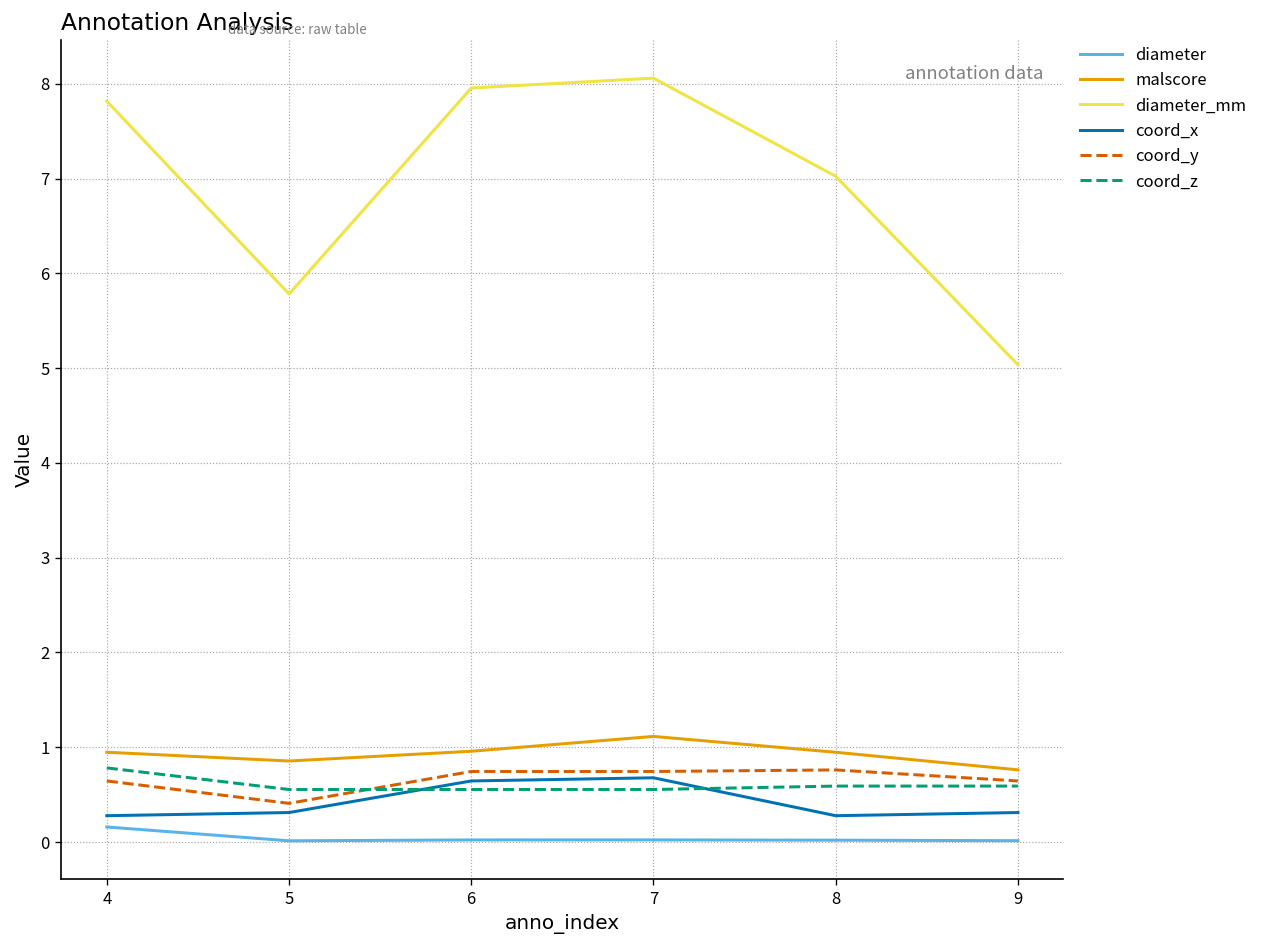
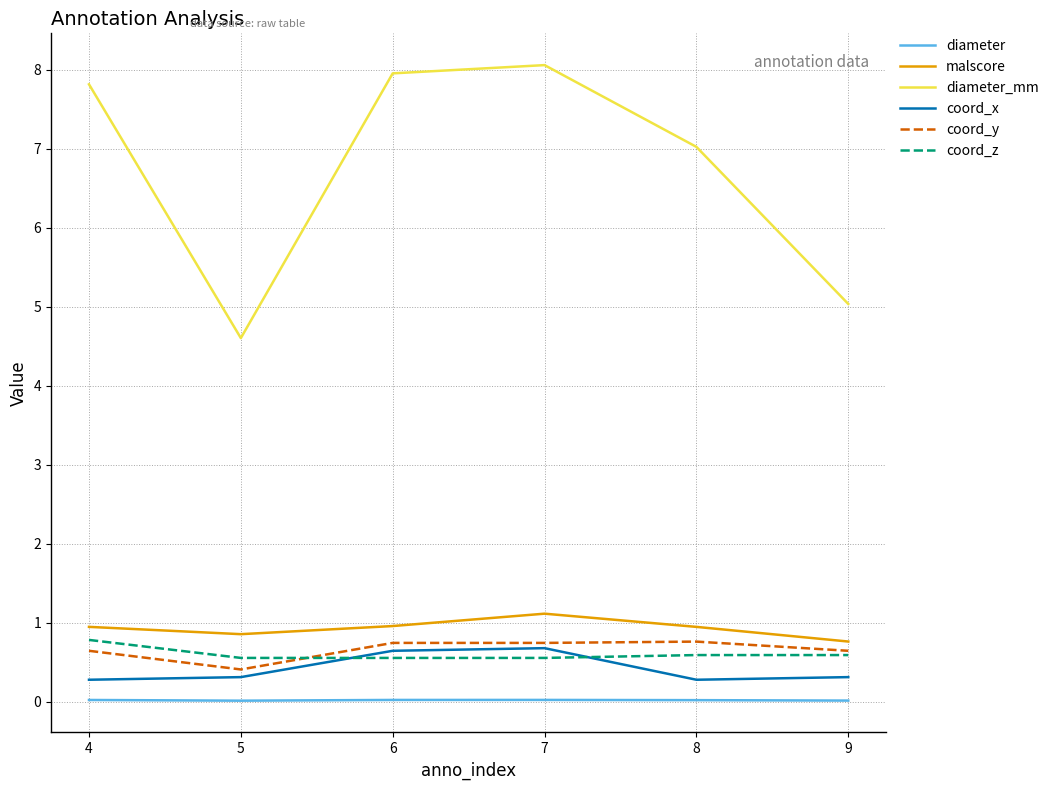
diameter, 4: 0.2 -> 0.0
diameter_mm, 5: 5.8 -> 4.6
